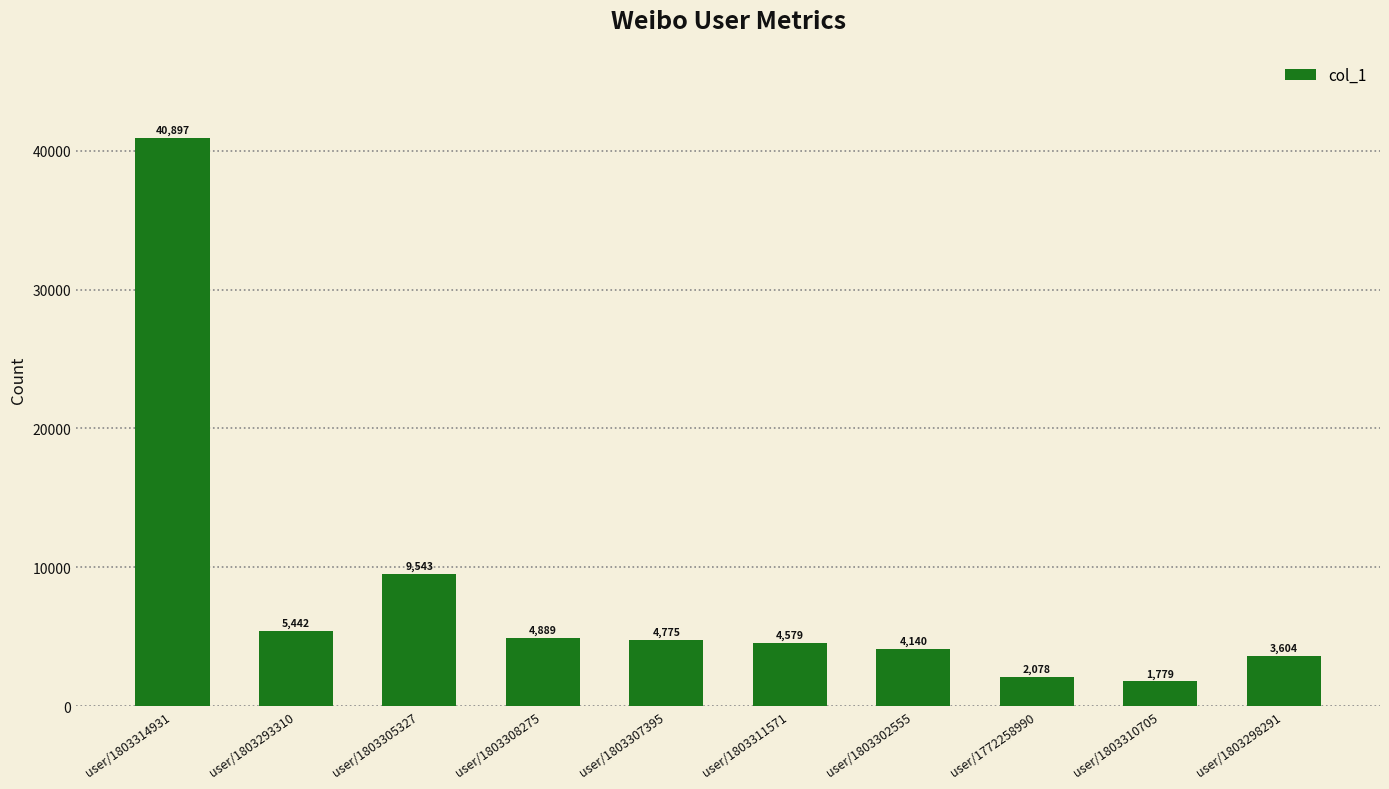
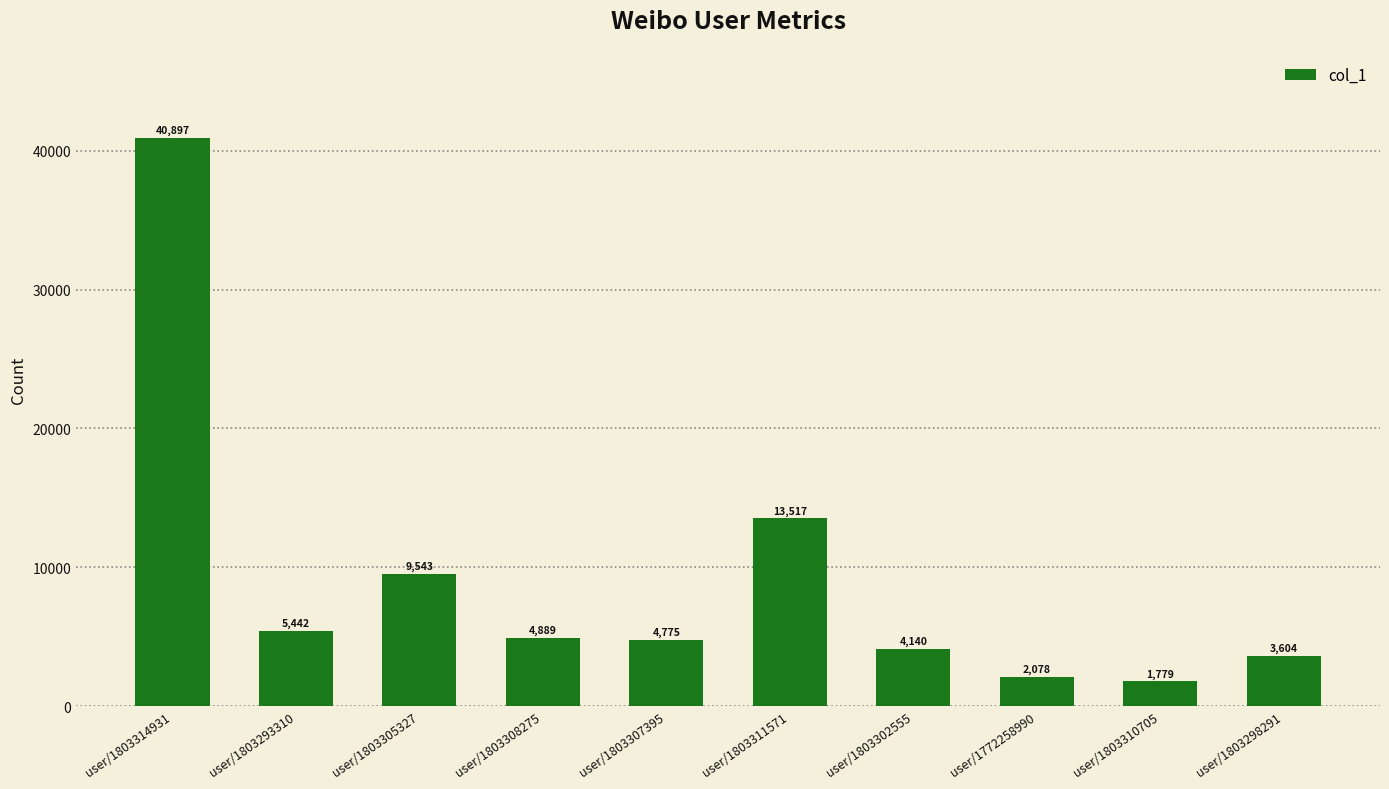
user/1803311571: 4,579 -> 13,517
